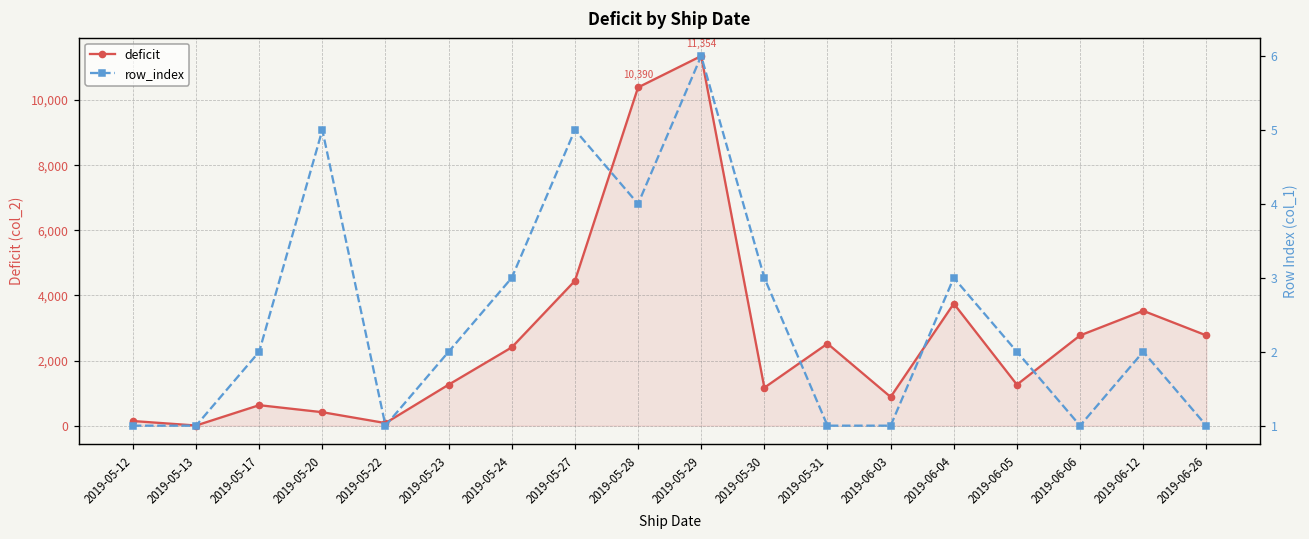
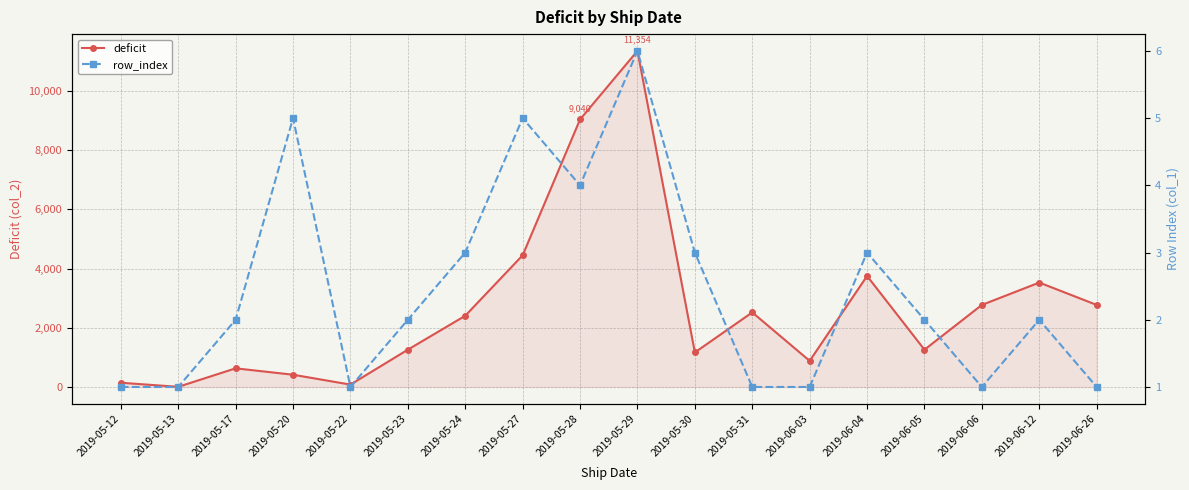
deficit, 2019-05-28: 10,390 -> 9,040
